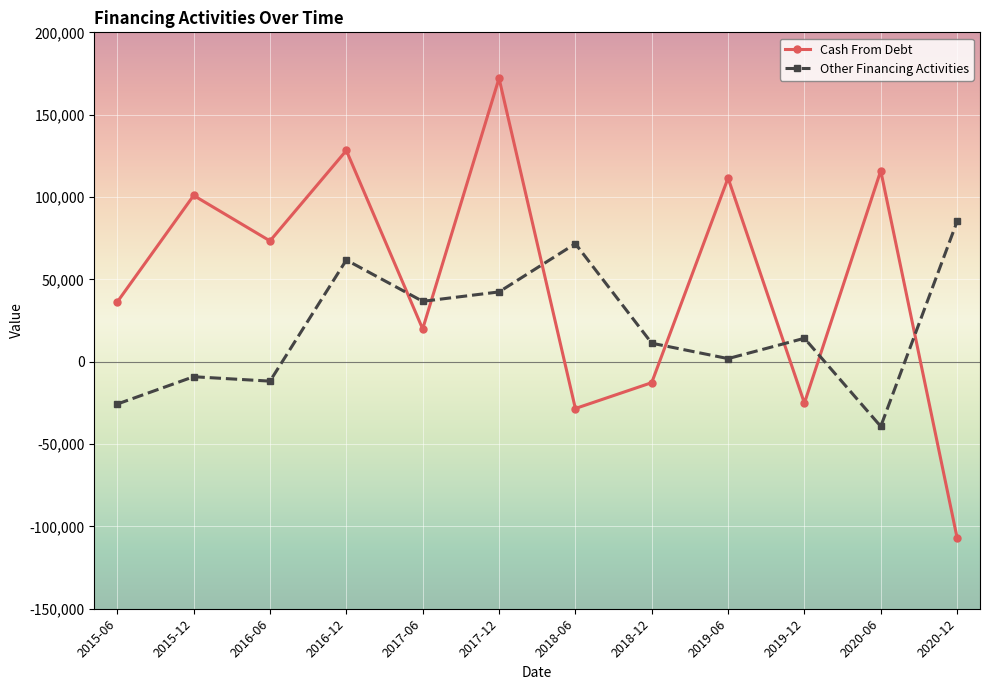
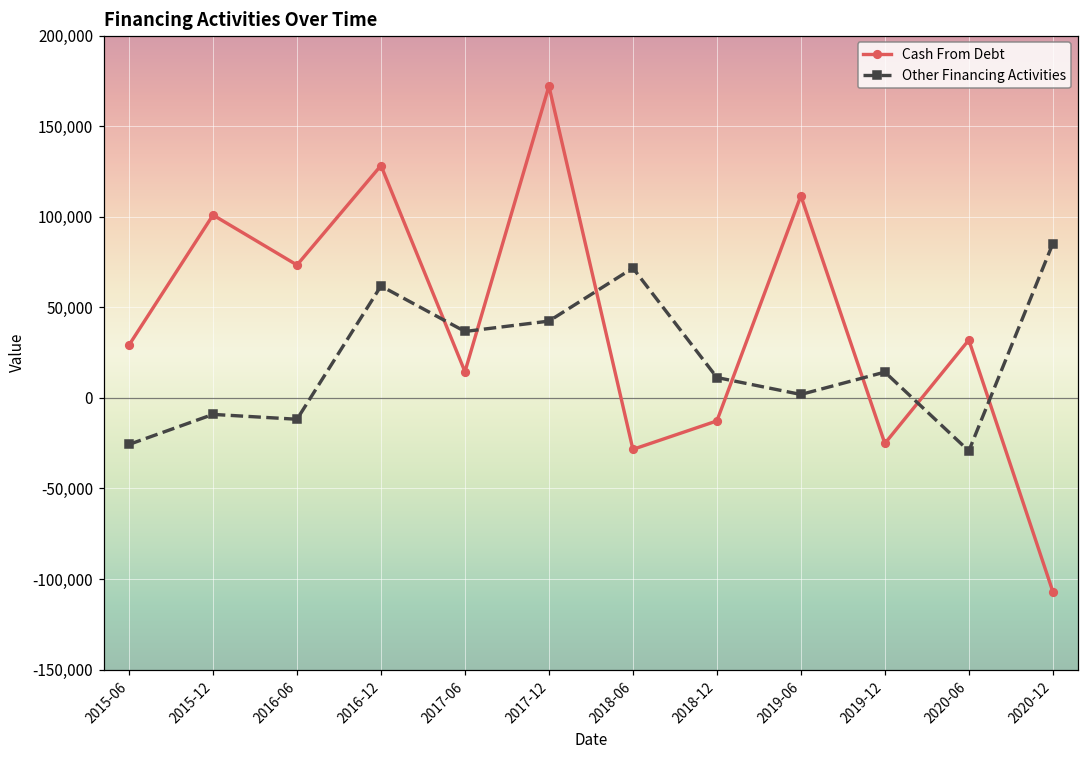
Cash From Debt, 2015-06: 36,000 -> 29,000
Cash From Debt, 2017-06: 20,000 -> 14,000
Cash From Debt, 2020-06: 116,000 -> 32,000
Other Financing Activities, 2020-06: -39,000 -> -29,000
